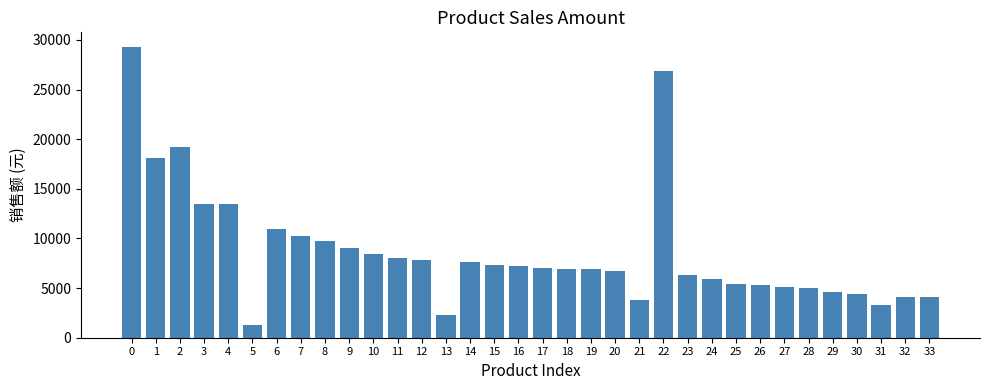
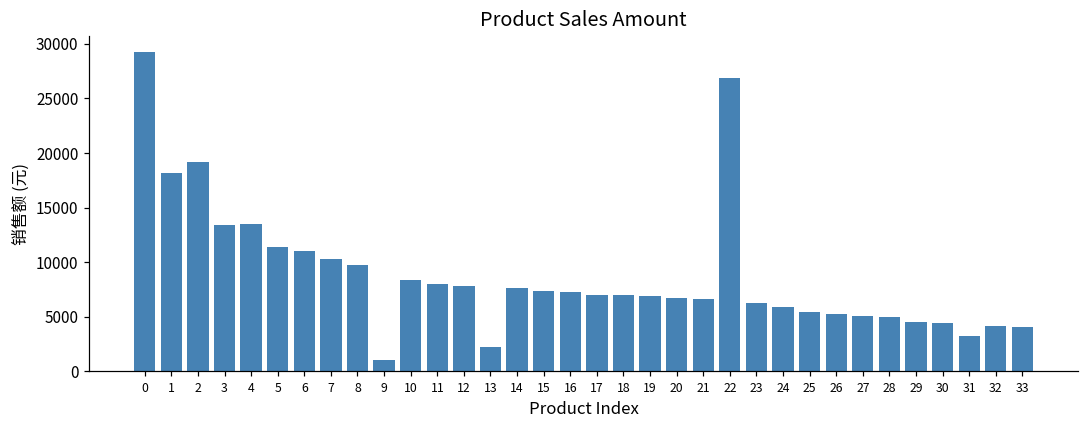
5: 1000 -> 11000
9: 9000 -> 1000
21: 4000 -> 7000
